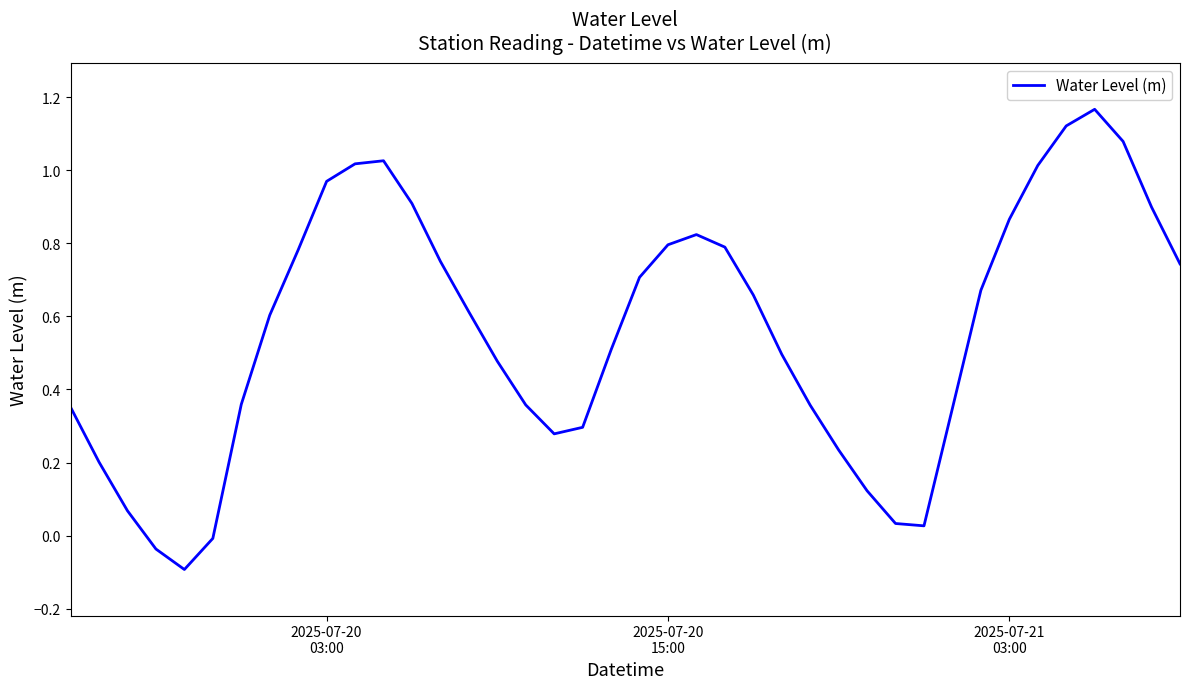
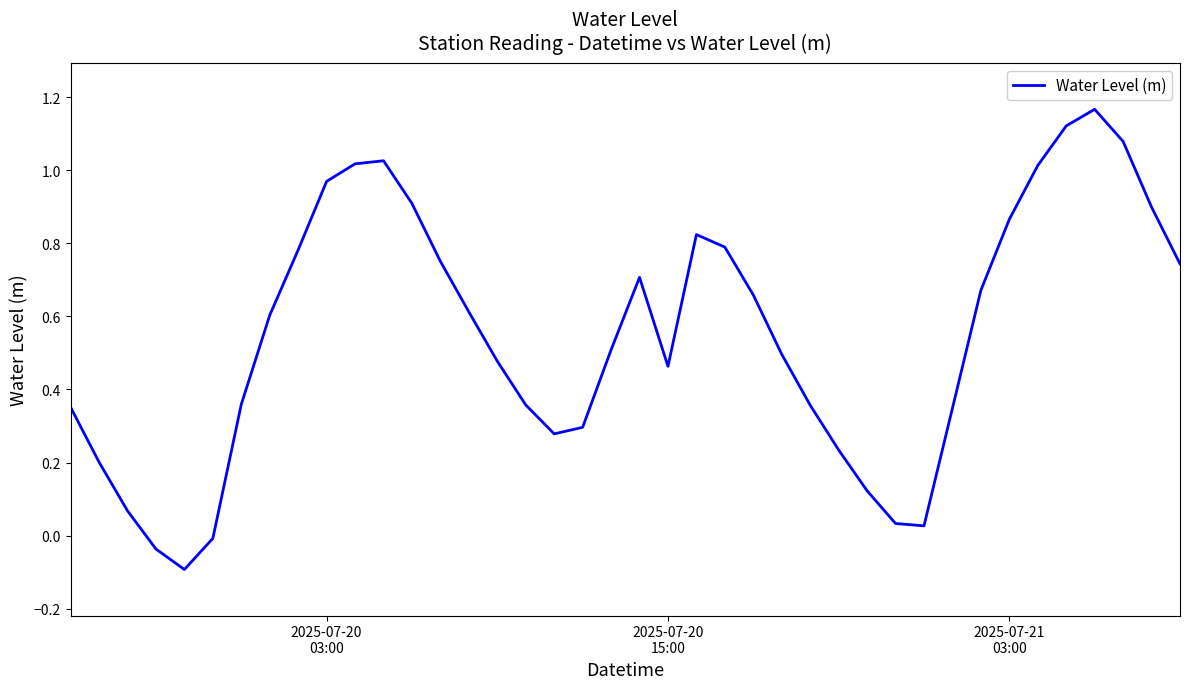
2025-07-20 15:00: 0.80 -> 0.46
